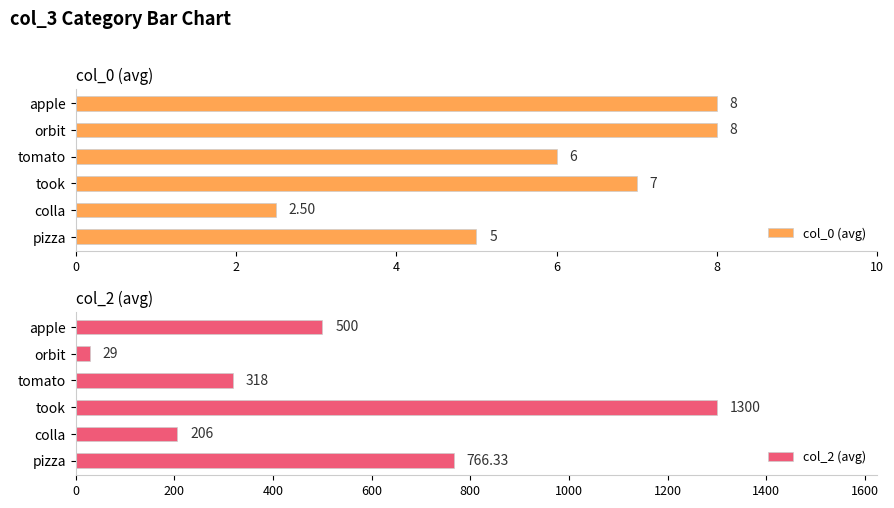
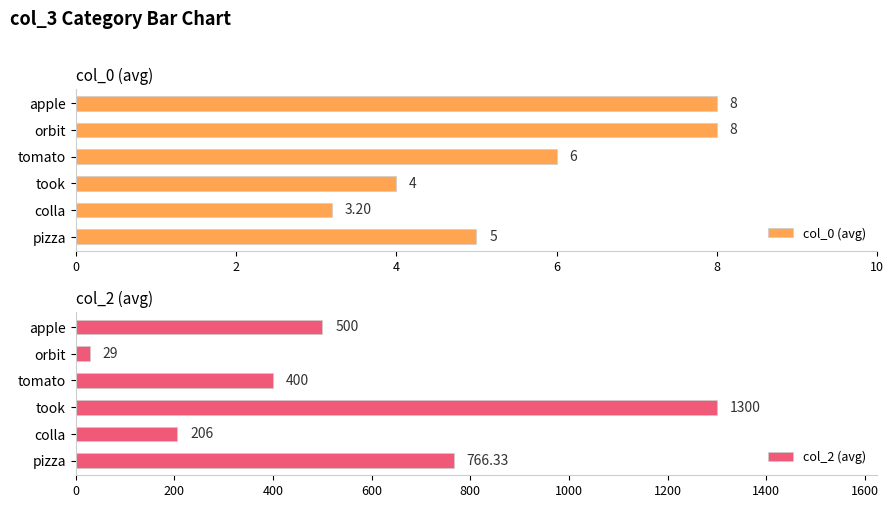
col_0 (avg), took: 7 -> 4
col_0 (avg), colla: 2.50 -> 3.20
col_2 (avg), tomato: 318 -> 400
